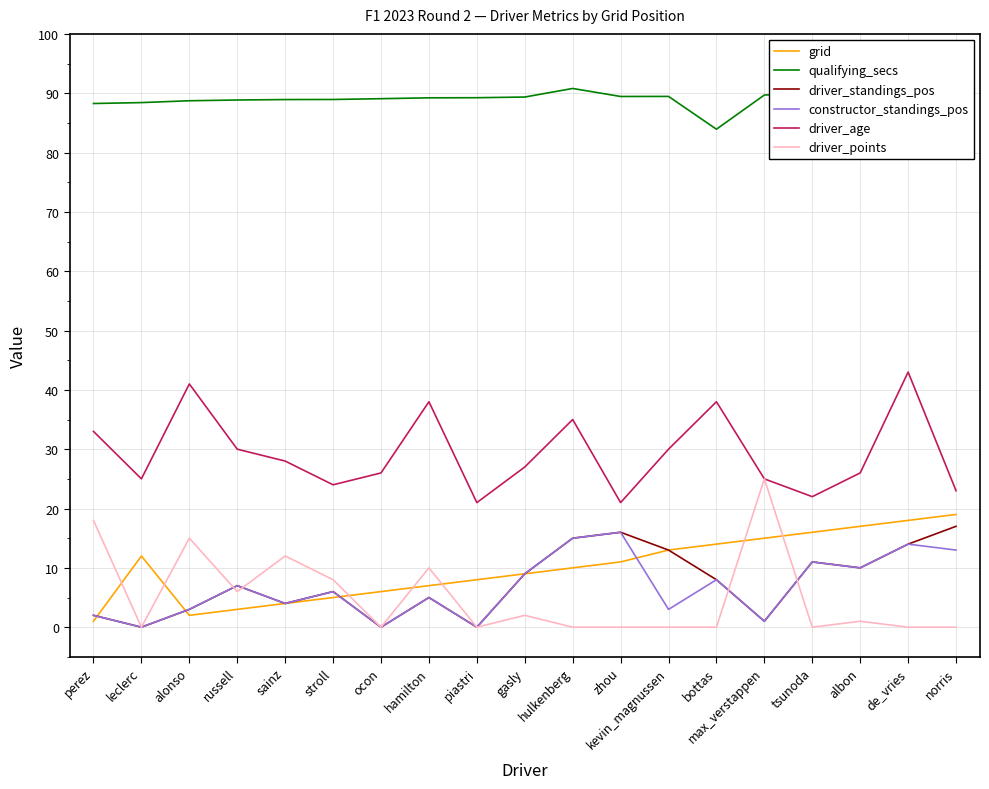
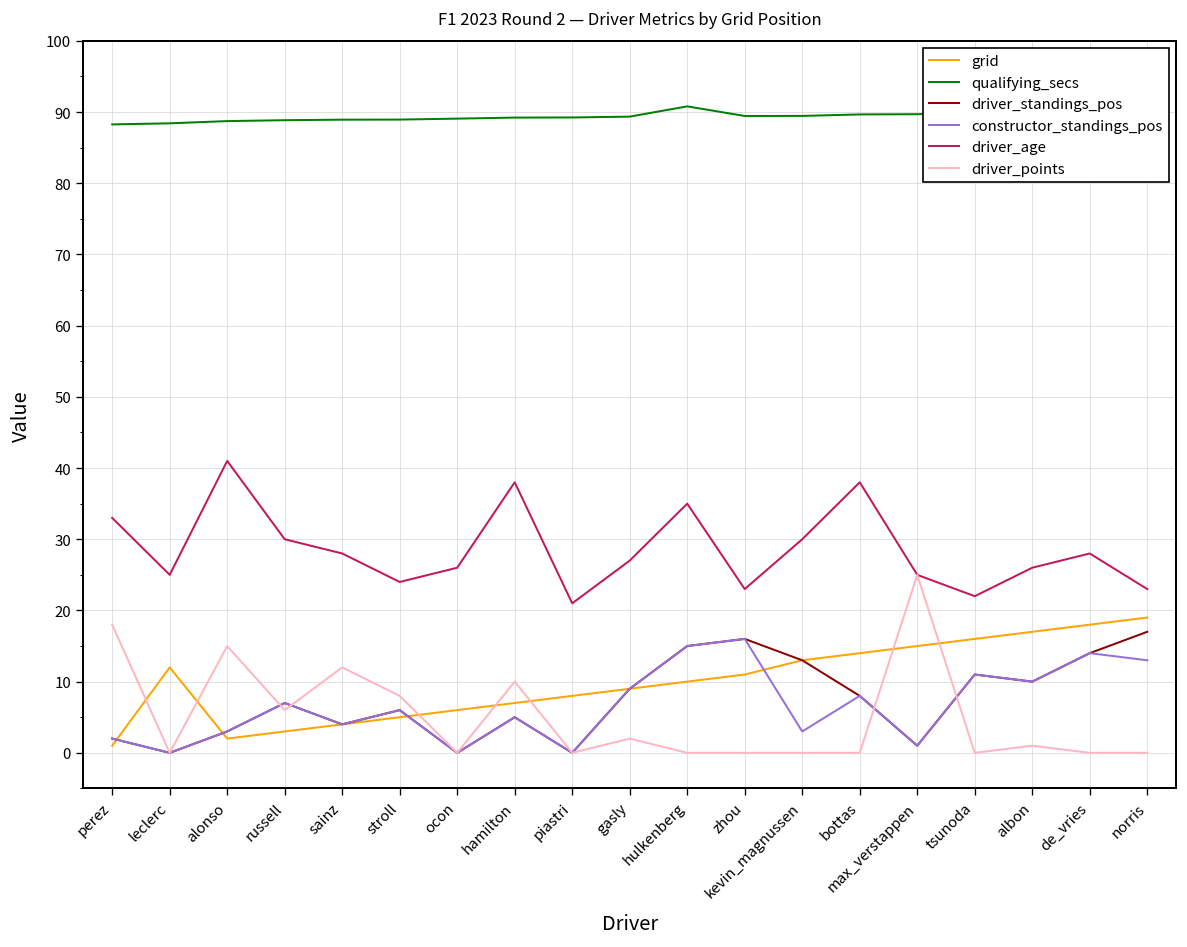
driver_age, zhou: 21 -> 23
qualifying_secs, bottas: 84 -> 90
driver_age, de_vries: 43 -> 28
